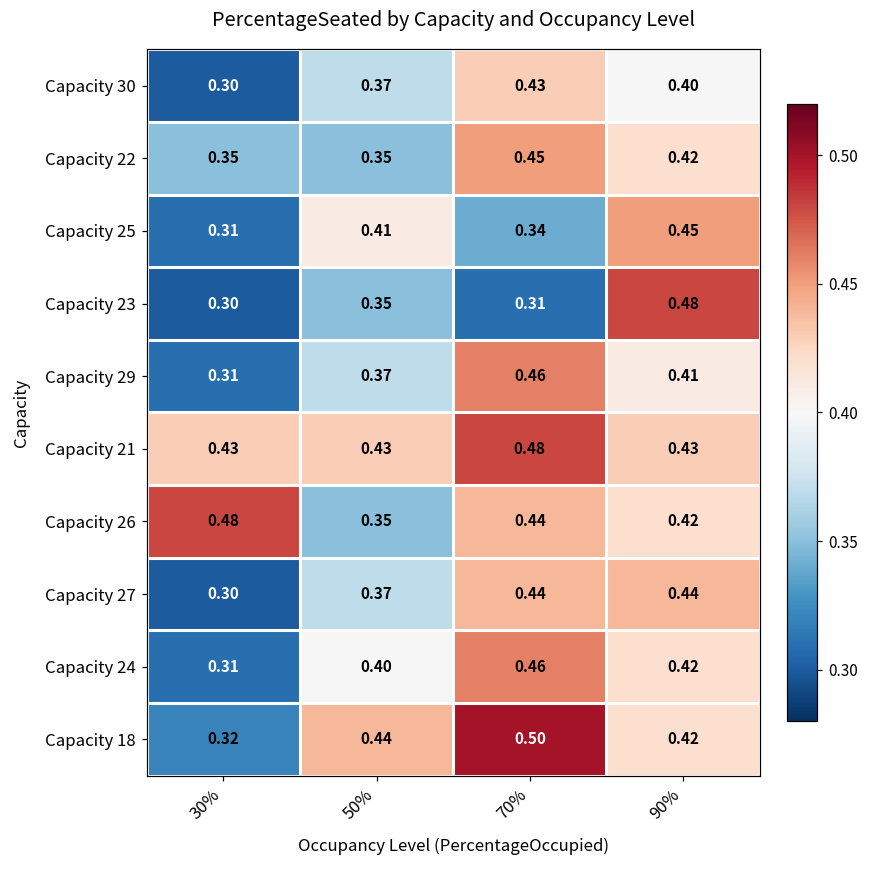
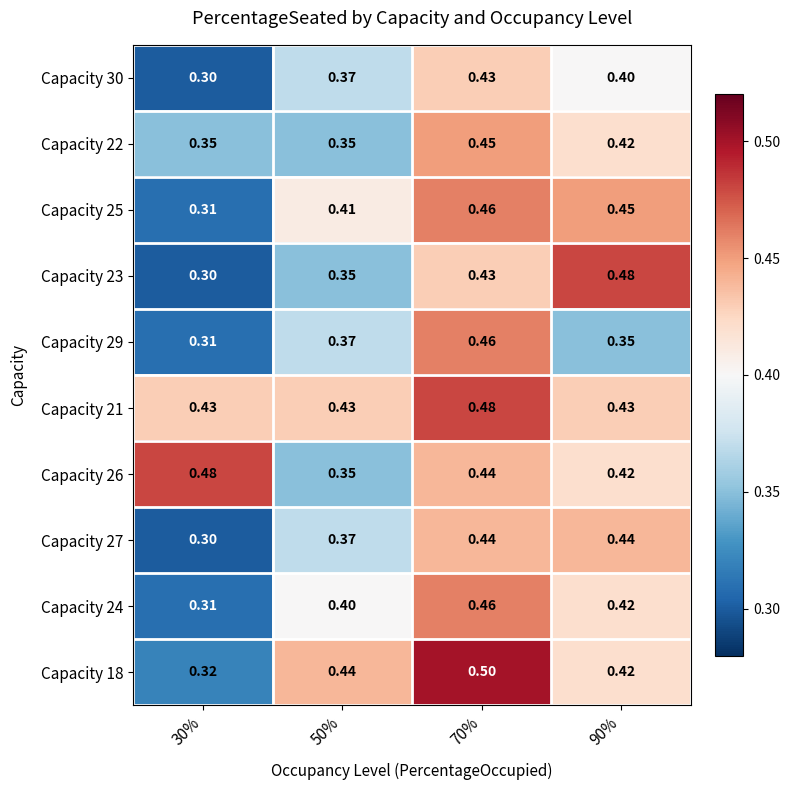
Capacity 25, 70%: 0.34 -> 0.46
Capacity 23, 70%: 0.31 -> 0.43
Capacity 29, 90%: 0.41 -> 0.35
